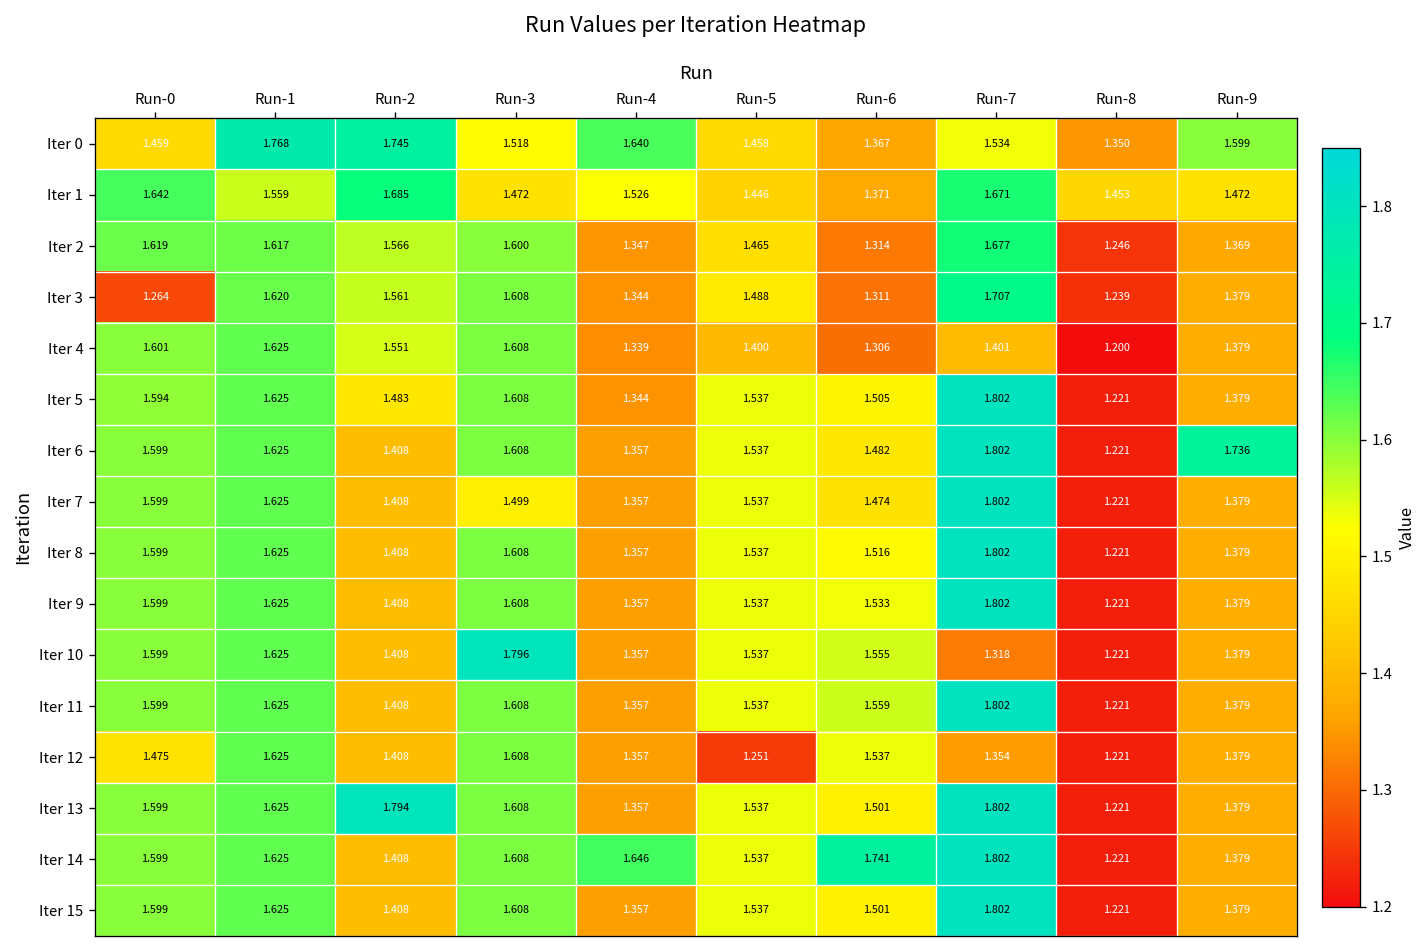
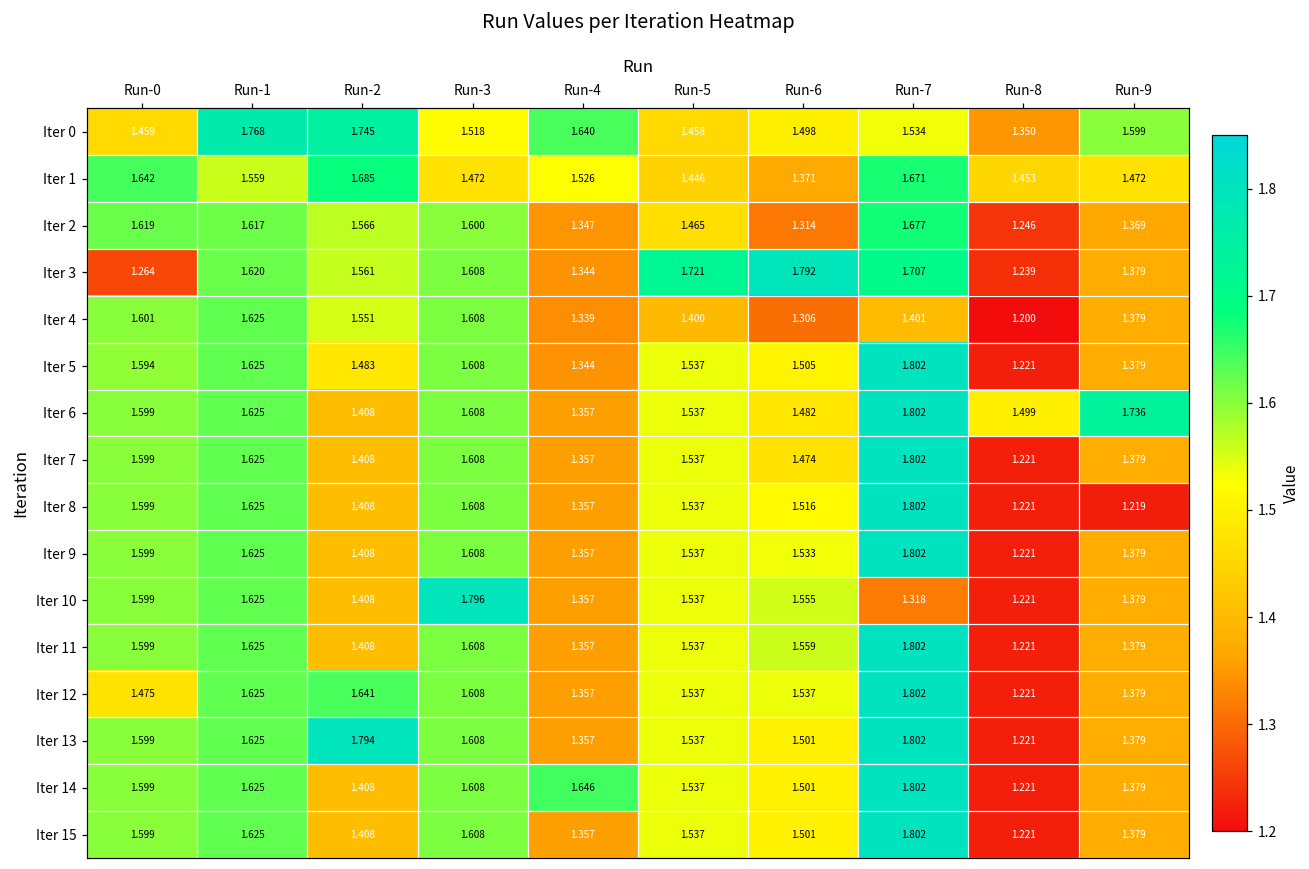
Iter 0, Run-6: 1.367 -> 1.498
Iter 3, Run-5: 1.488 -> 1.721
Iter 3, Run-6: 1.311 -> 1.792
Iter 6, Run-8: 1.221 -> 1.499
Iter 7, Run-3: 1.499 -> 1.608
Iter 8, Run-9: 1.379 -> 1.219
Iter 12, Run-2: 1.408 -> 1.641
Iter 12, Run-5: 1.251 -> 1.537
Iter 12, Run-7: 1.354 -> 1.802
Iter 14, Run-6: 1.741 -> 1.501
